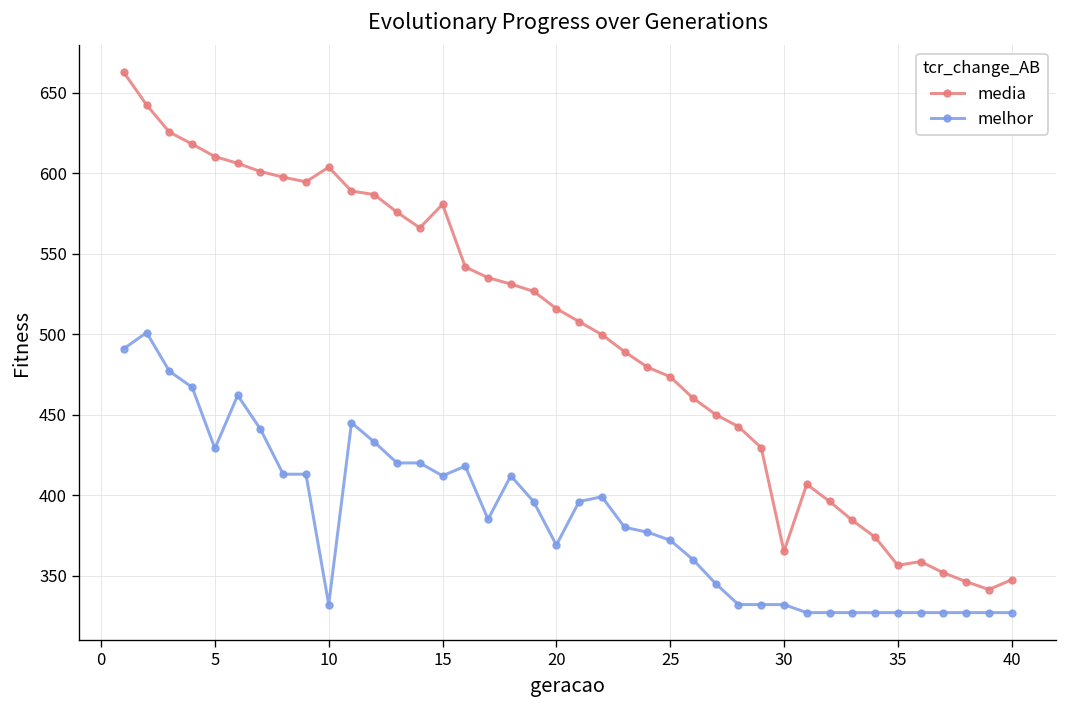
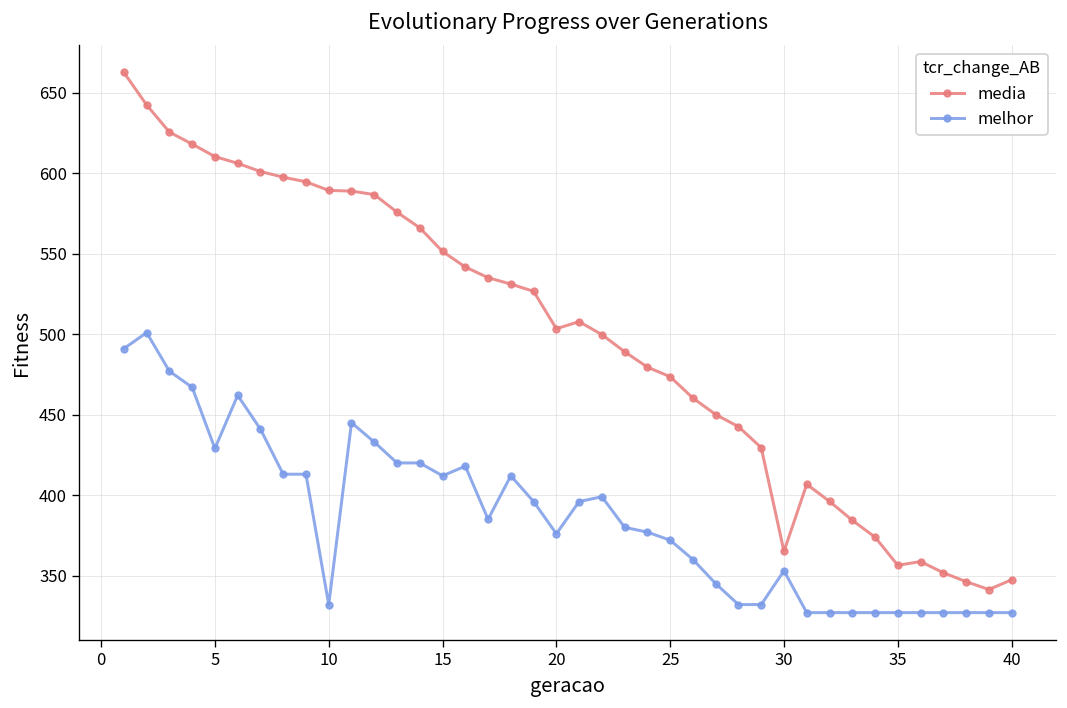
media, 10: 604 -> 589
media, 15: 581 -> 551
media, 20: 516 -> 503
melhor, 20: 369 -> 376
melhor, 30: 332 -> 353
